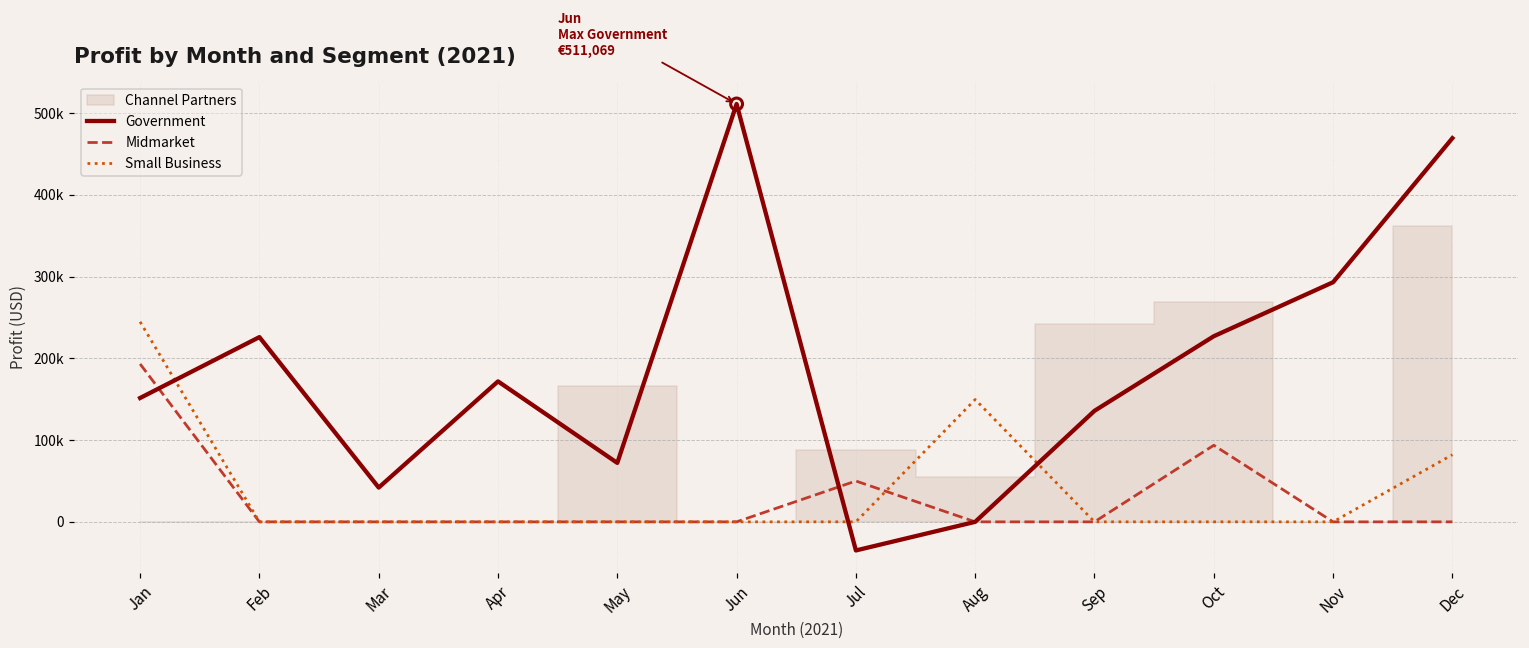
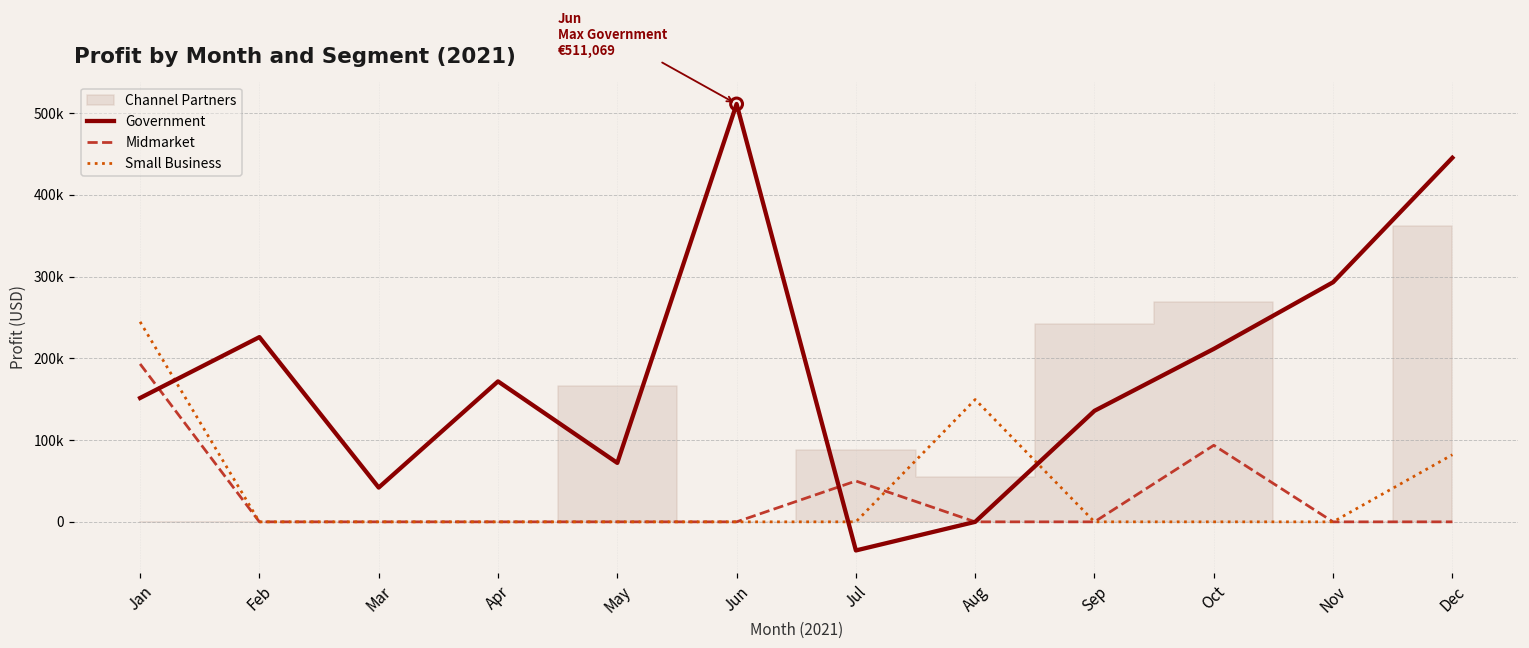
Government, Oct: 230000 -> 210000
Government, Dec: 470000 -> 450000
